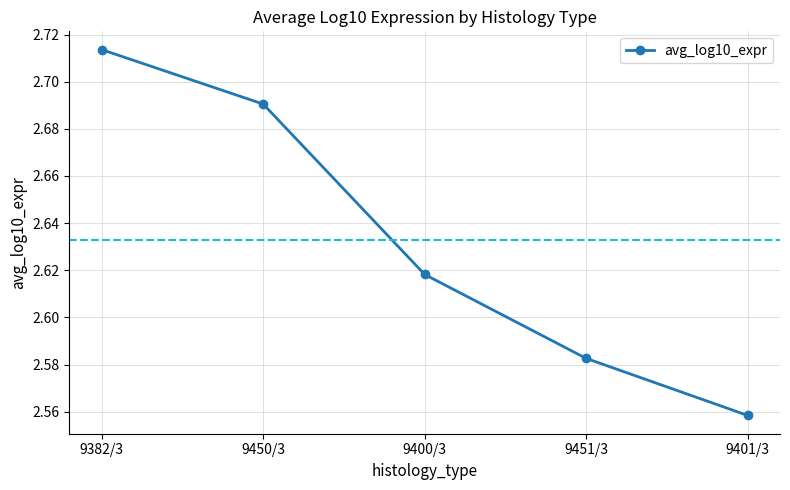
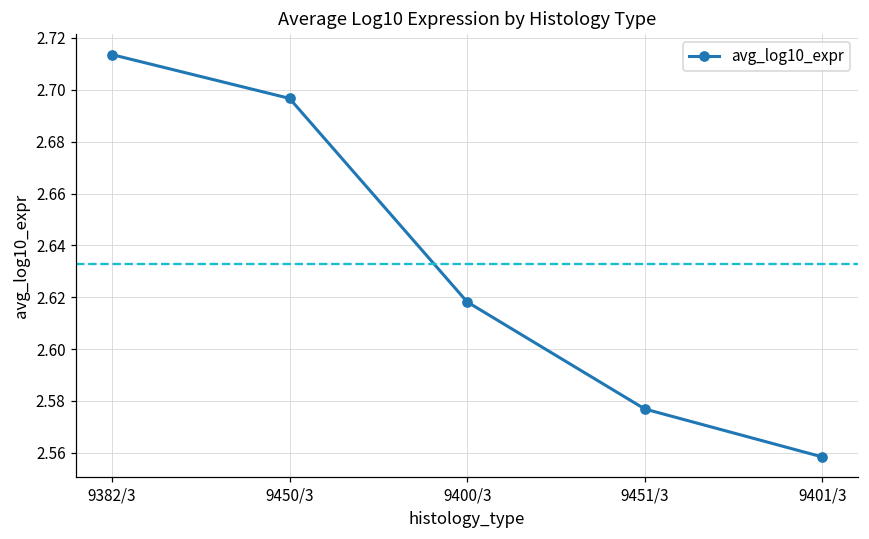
9450/3: 2.691 -> 2.697
9451/3: 2.583 -> 2.577
